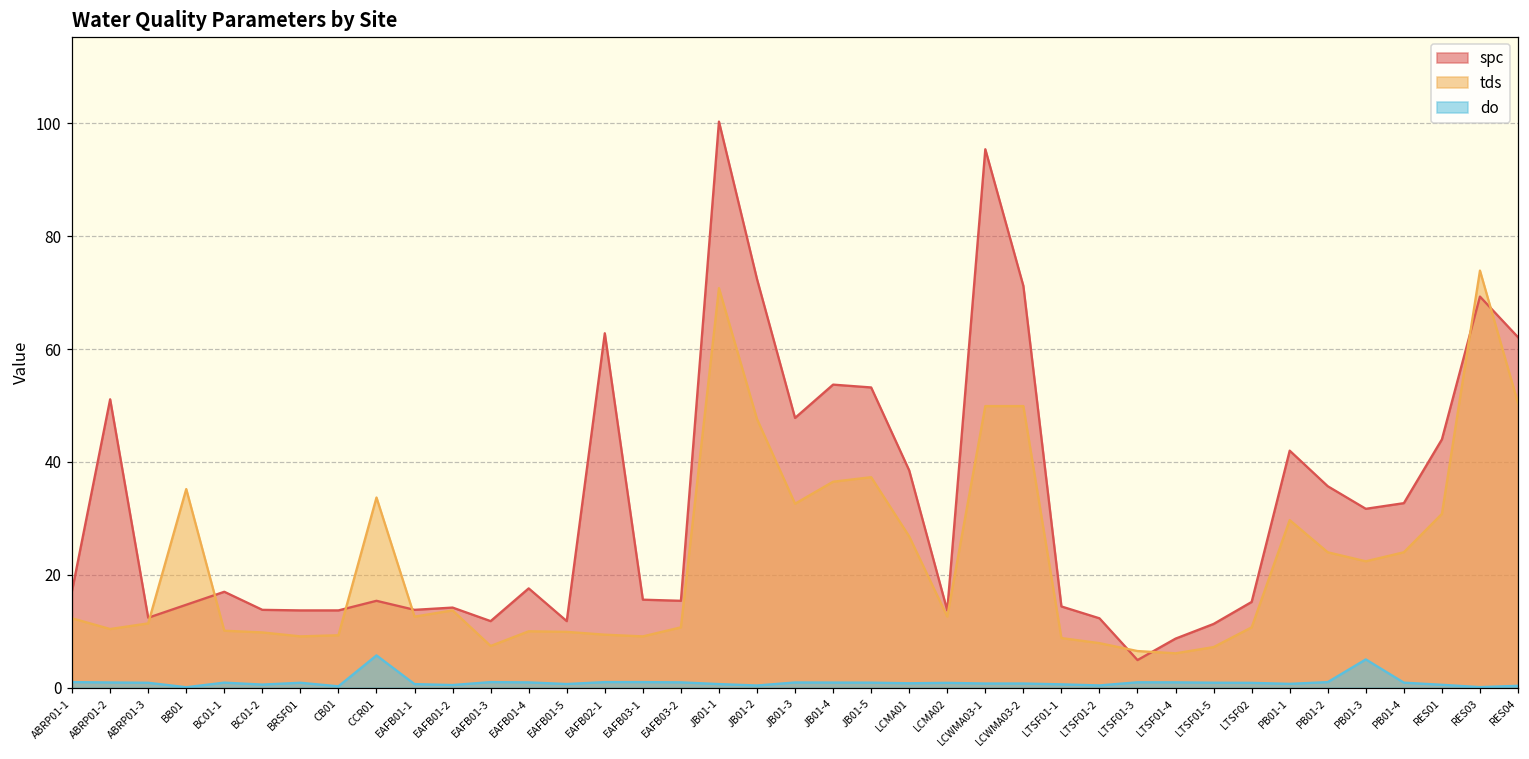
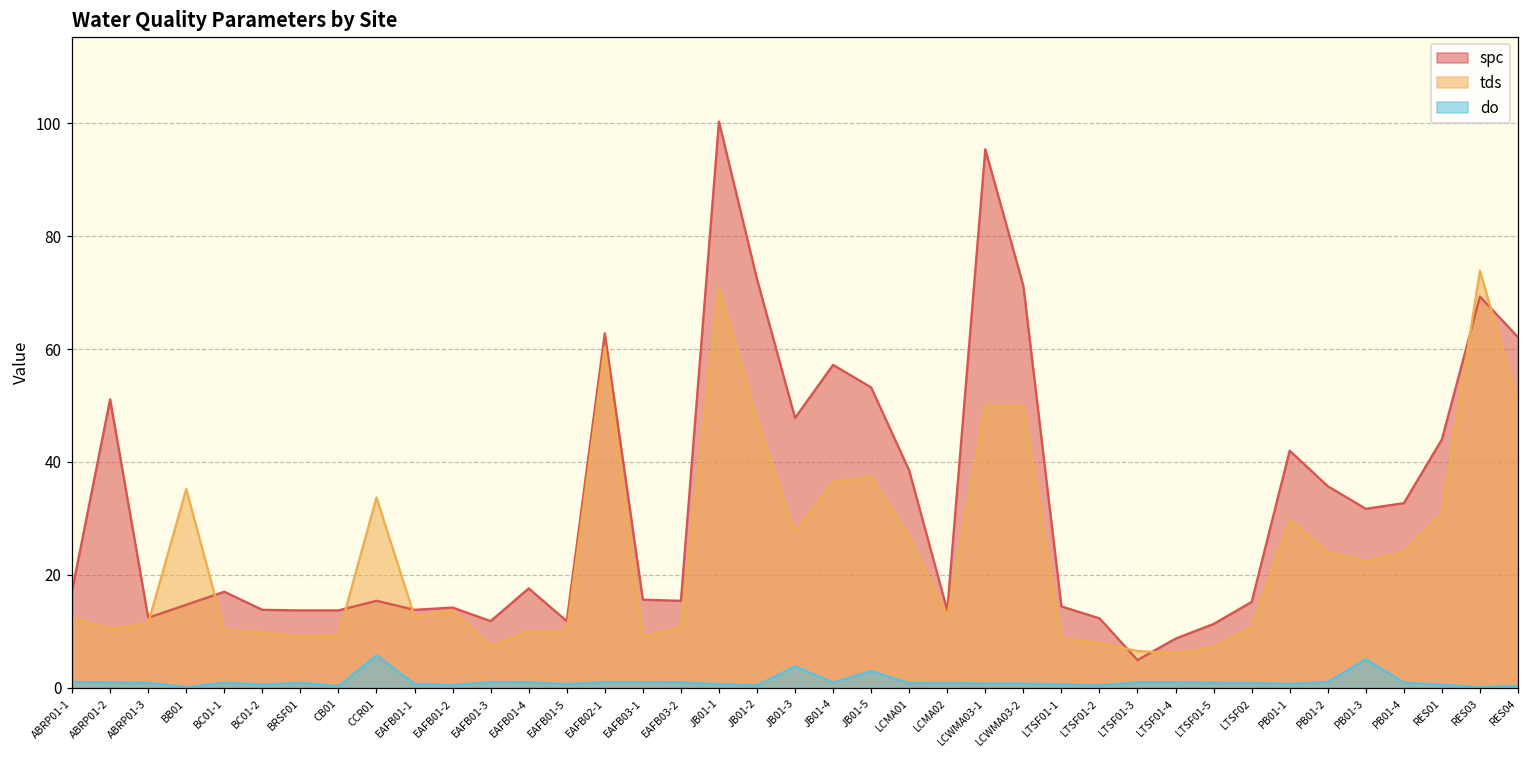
tds, EAFB02-1: 9 -> 60
tds, JB01-3: 33 -> 27
do, JB01-3: 1 -> 4
spc, JB01-4: 54 -> 57
do, JB01-5: 1 -> 3
